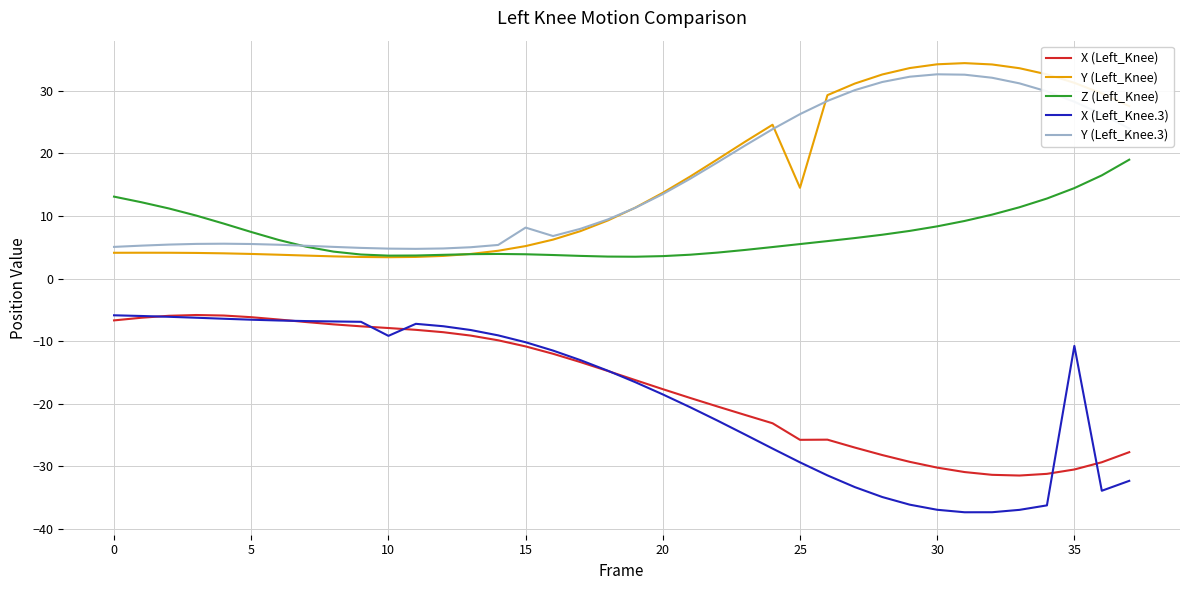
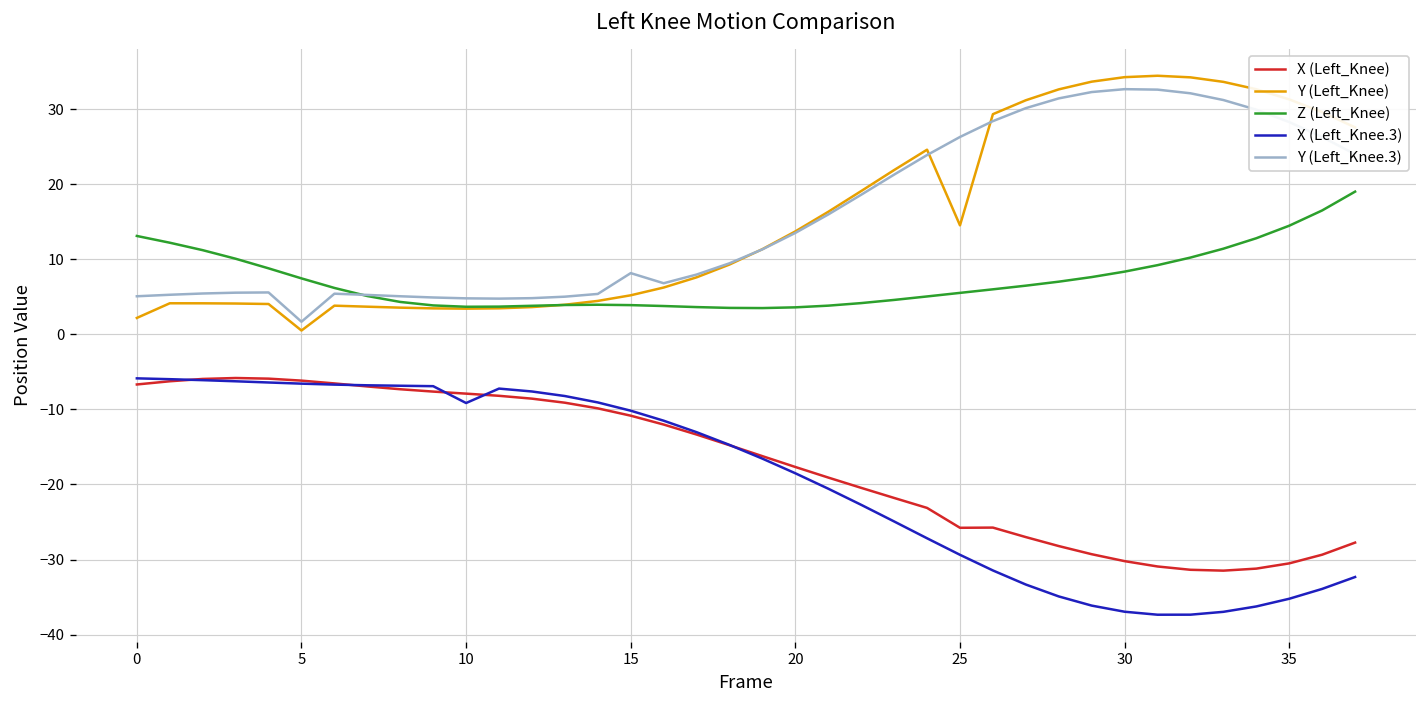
Y (Left_Knee), 0: 4 -> 2
Y (Left_Knee), 5: 4 -> 1
Y (Left_Knee.3), 5: 6 -> 2
X (Left_Knee.3), 35: -11 -> -35
